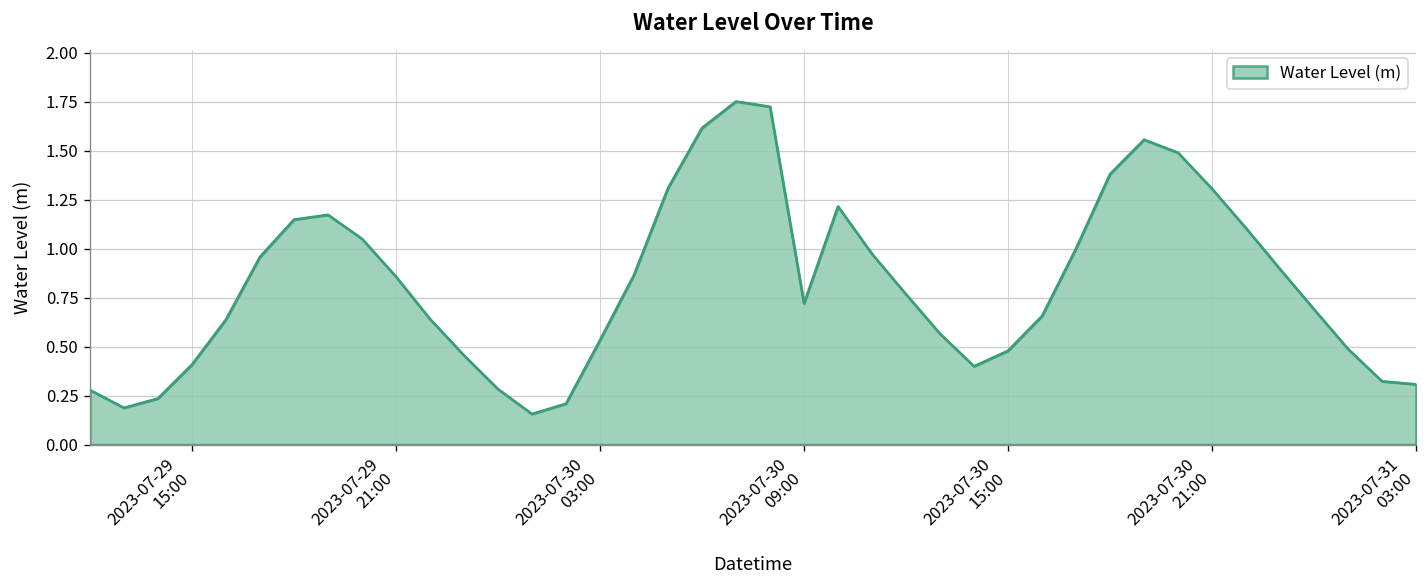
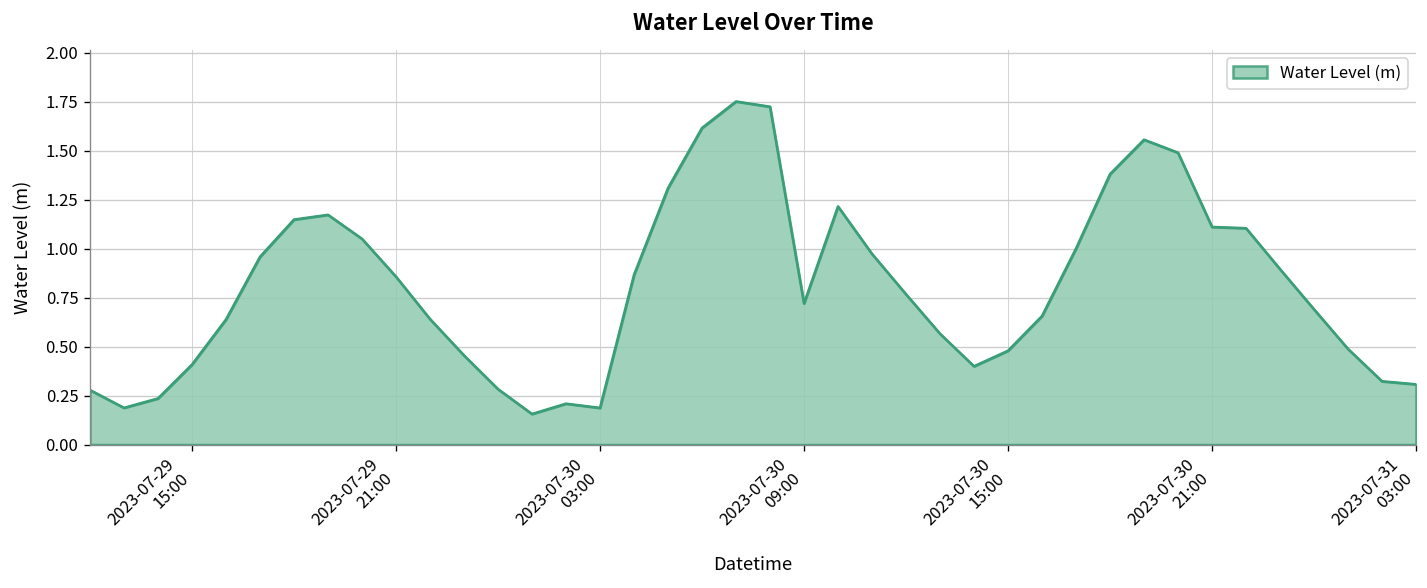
2023-07-30 03:00: 0.53 -> 0.19
2023-07-30 21:00: 1.31 -> 1.11
